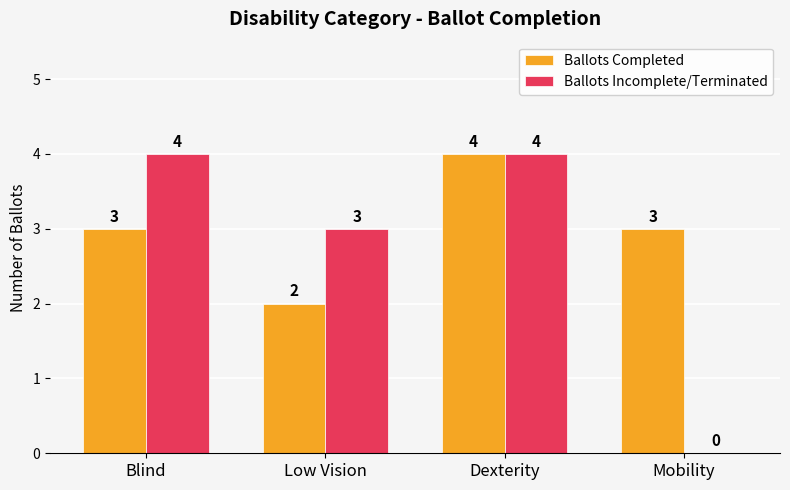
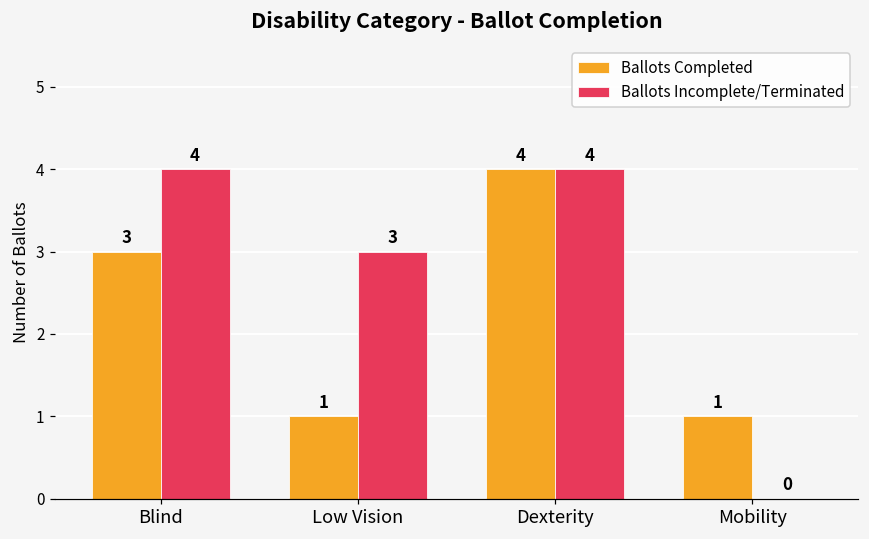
Ballots Completed, Low Vision: 2 -> 1
Ballots Completed, Mobility: 3 -> 1
